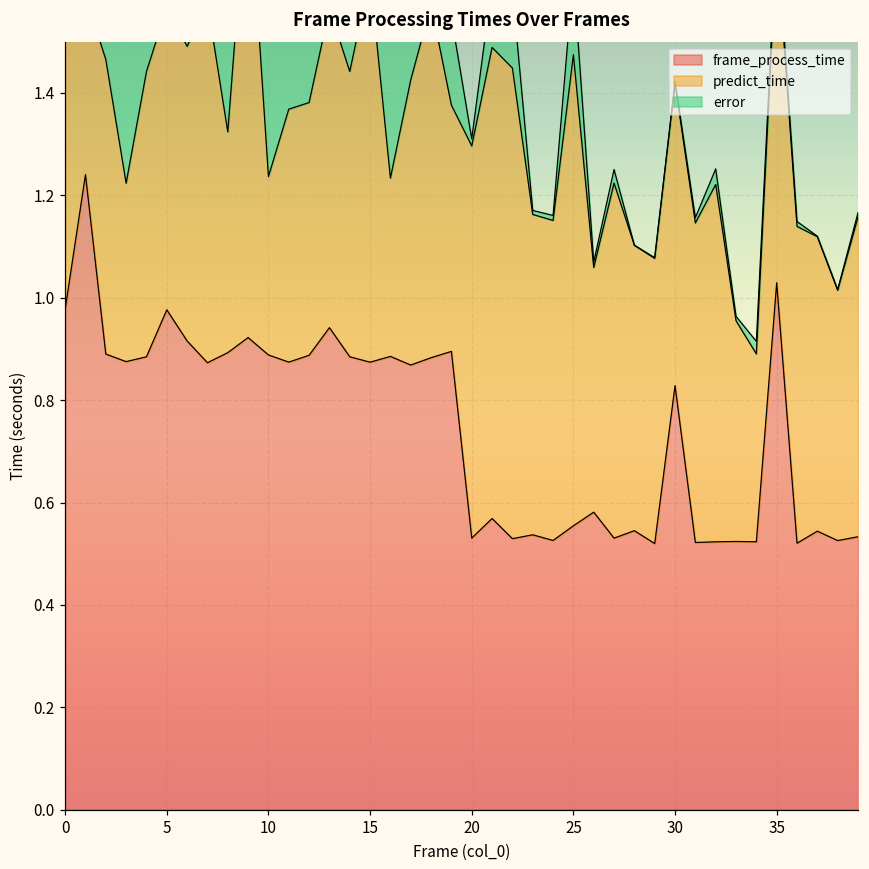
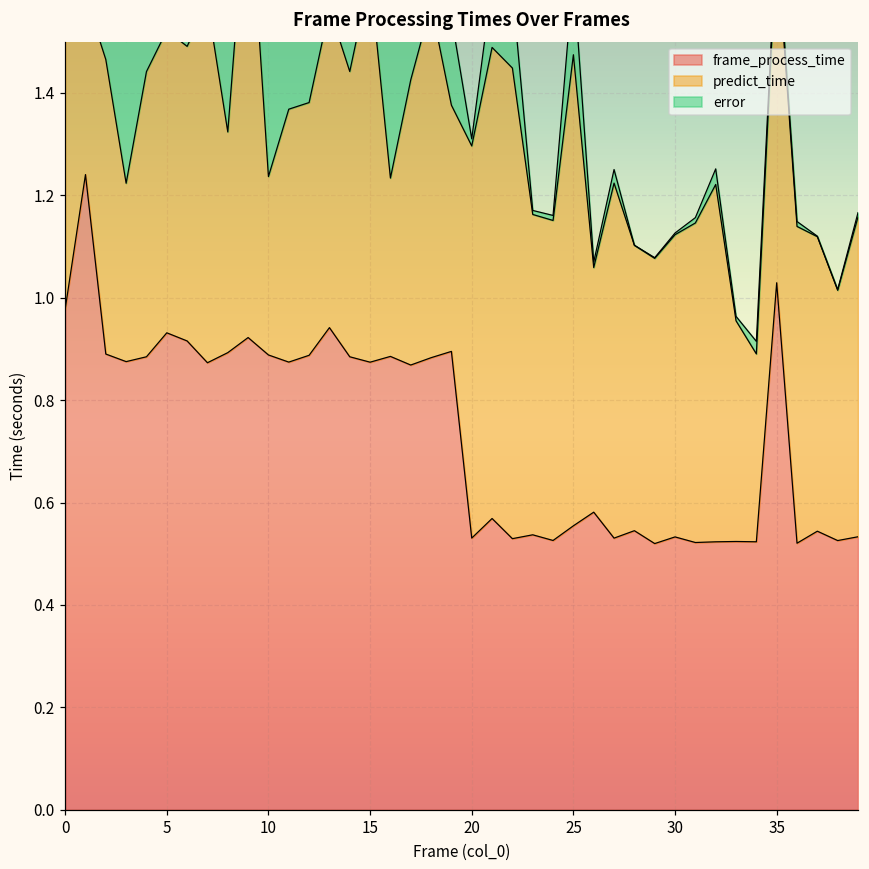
frame_process_time, 5: 0.98 -> 0.93
frame_process_time, 30: 0.83 -> 0.53
